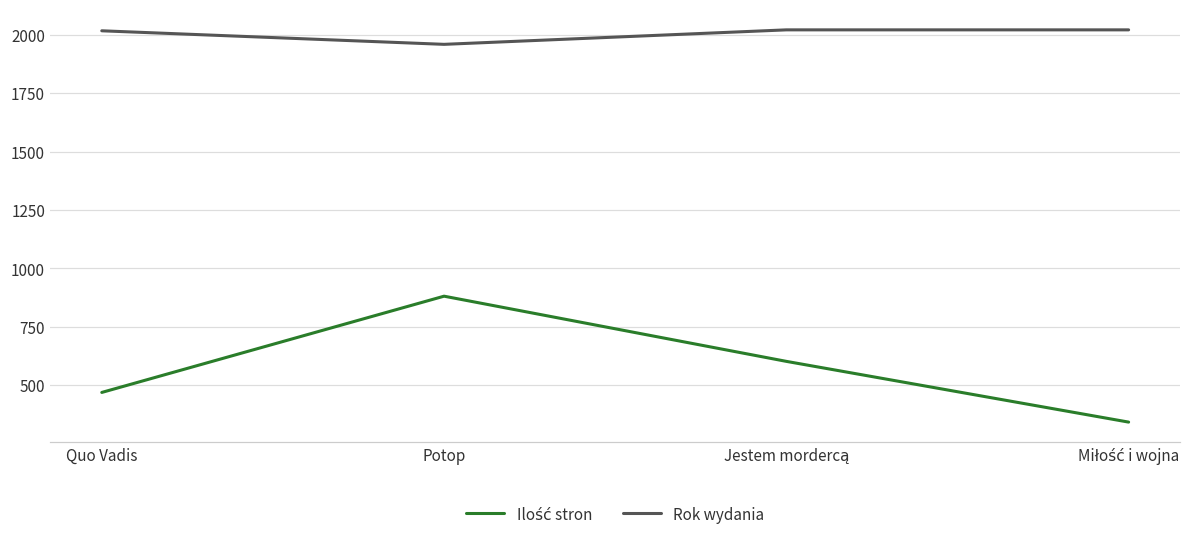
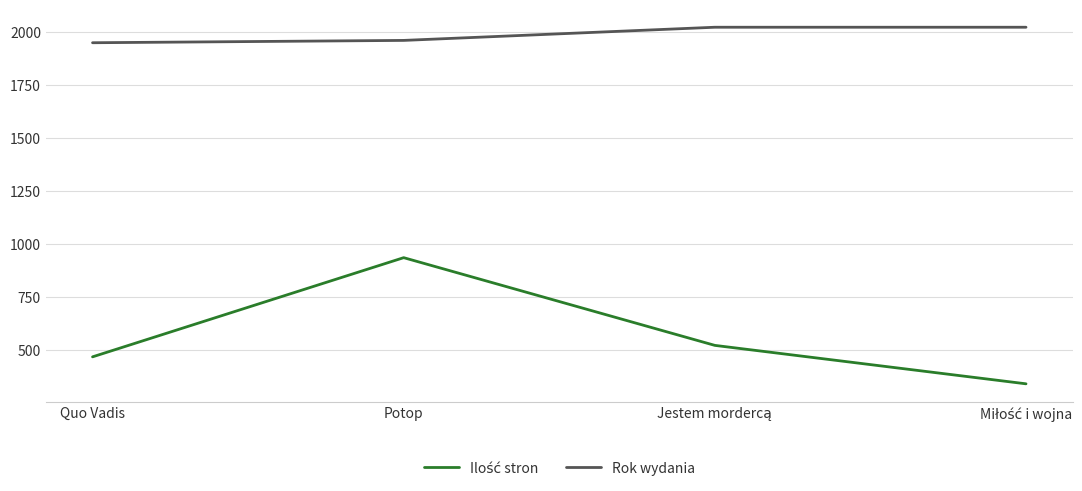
Rok wydania, Quo Vadis: 2020 -> 1950
Ilość stron, Potop: 880 -> 940
Ilość stron, Jestem mordercą: 600 -> 520
